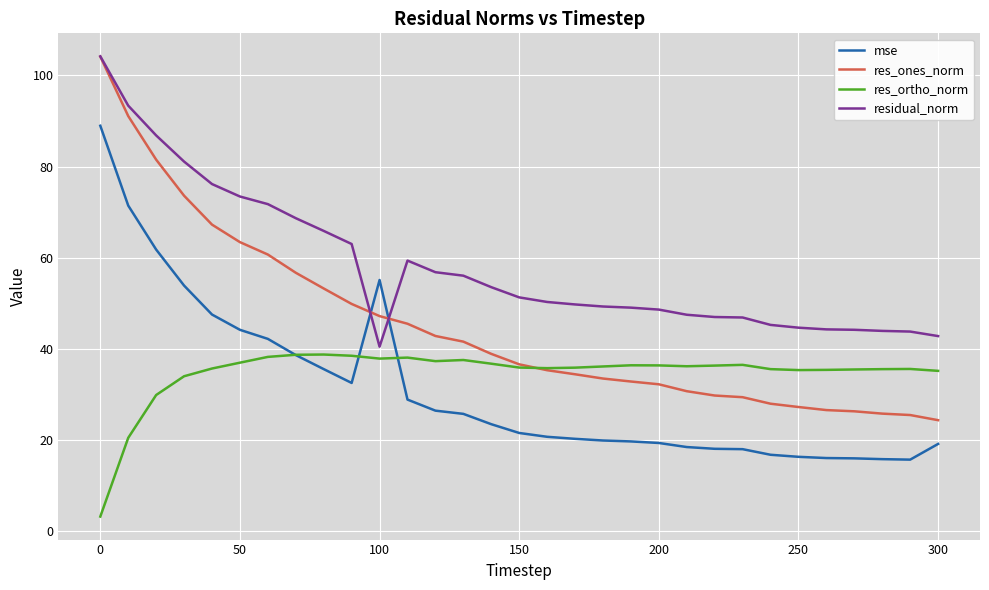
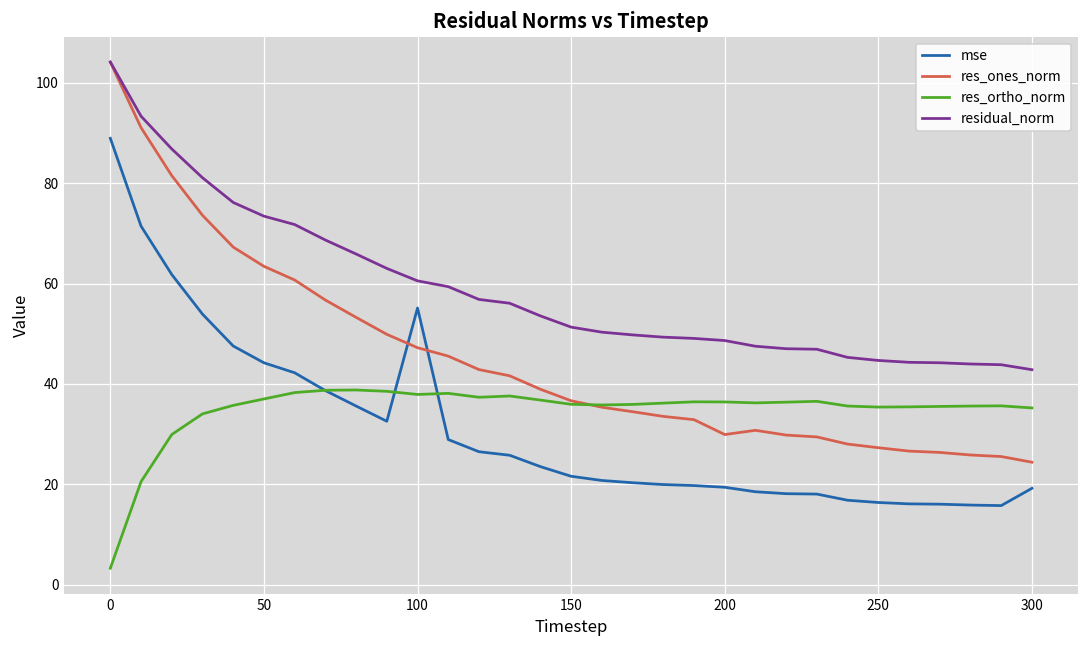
residual_norm, 100: 41 -> 61
res_ones_norm, 200: 32 -> 30
